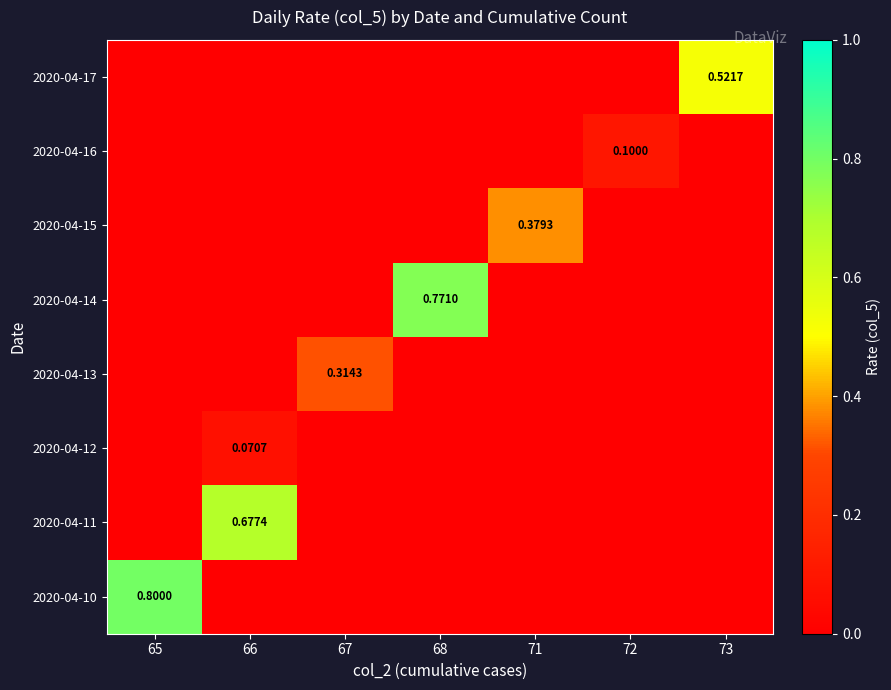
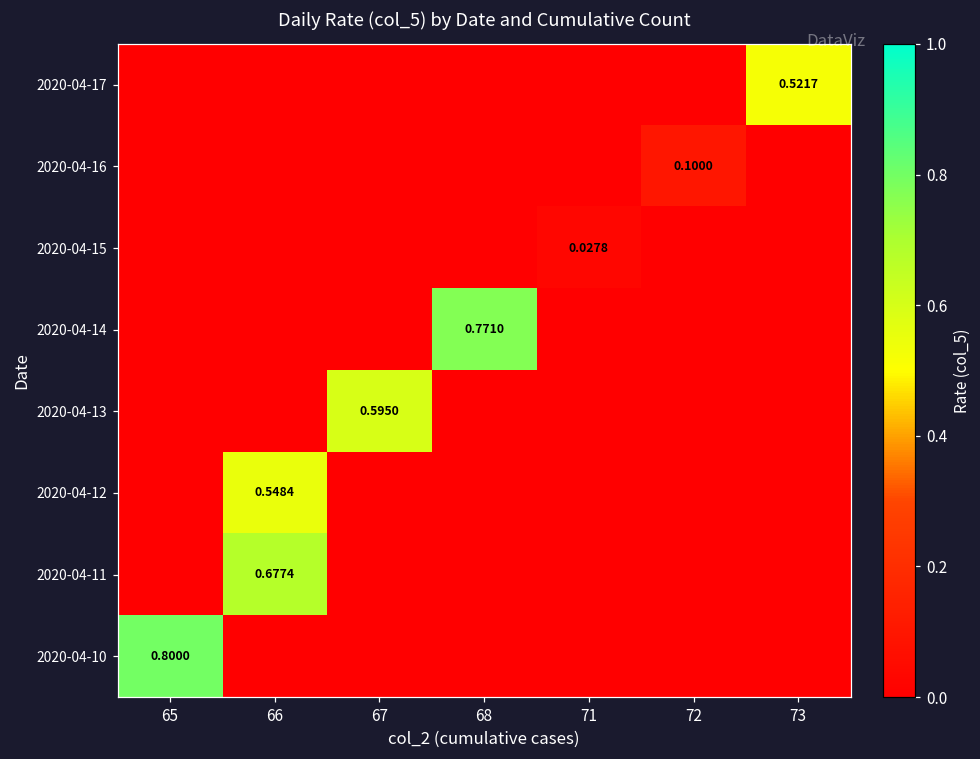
2020-04-15, 71: 0.3793 -> 0.0278
2020-04-13, 67: 0.3143 -> 0.5950
2020-04-12, 66: 0.0707 -> 0.5484
